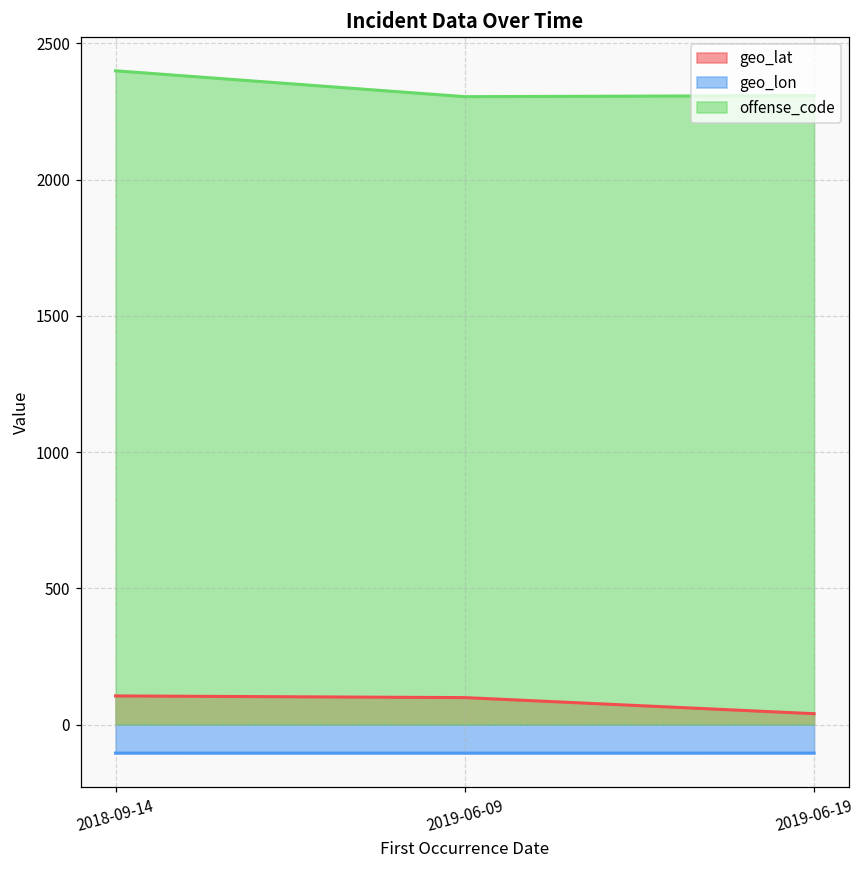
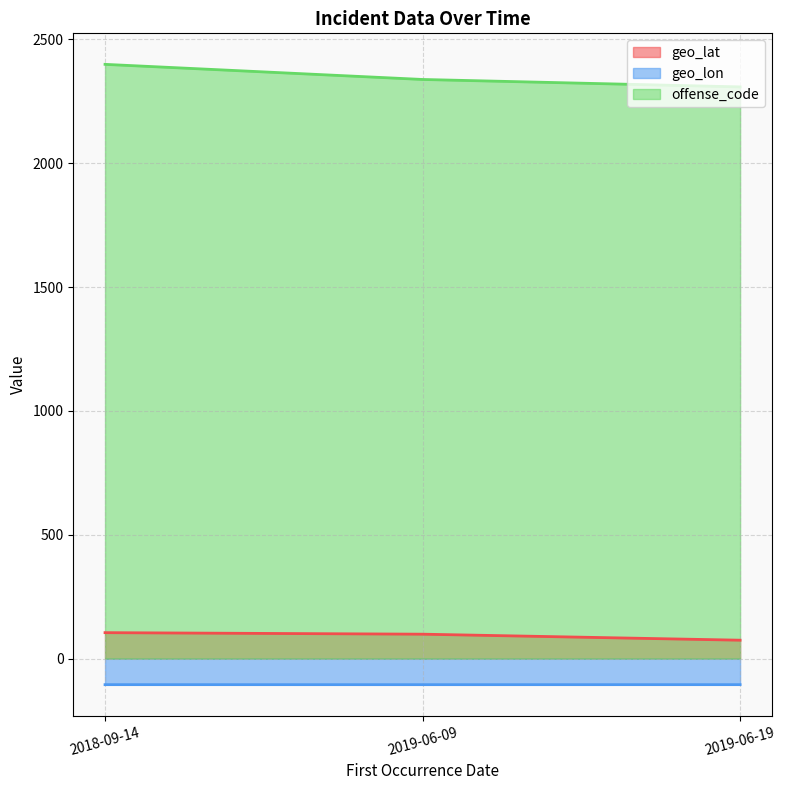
offense_code, 2019-06-09: 2300 -> 2340
geo_lat, 2019-06-19: 40 -> 70
